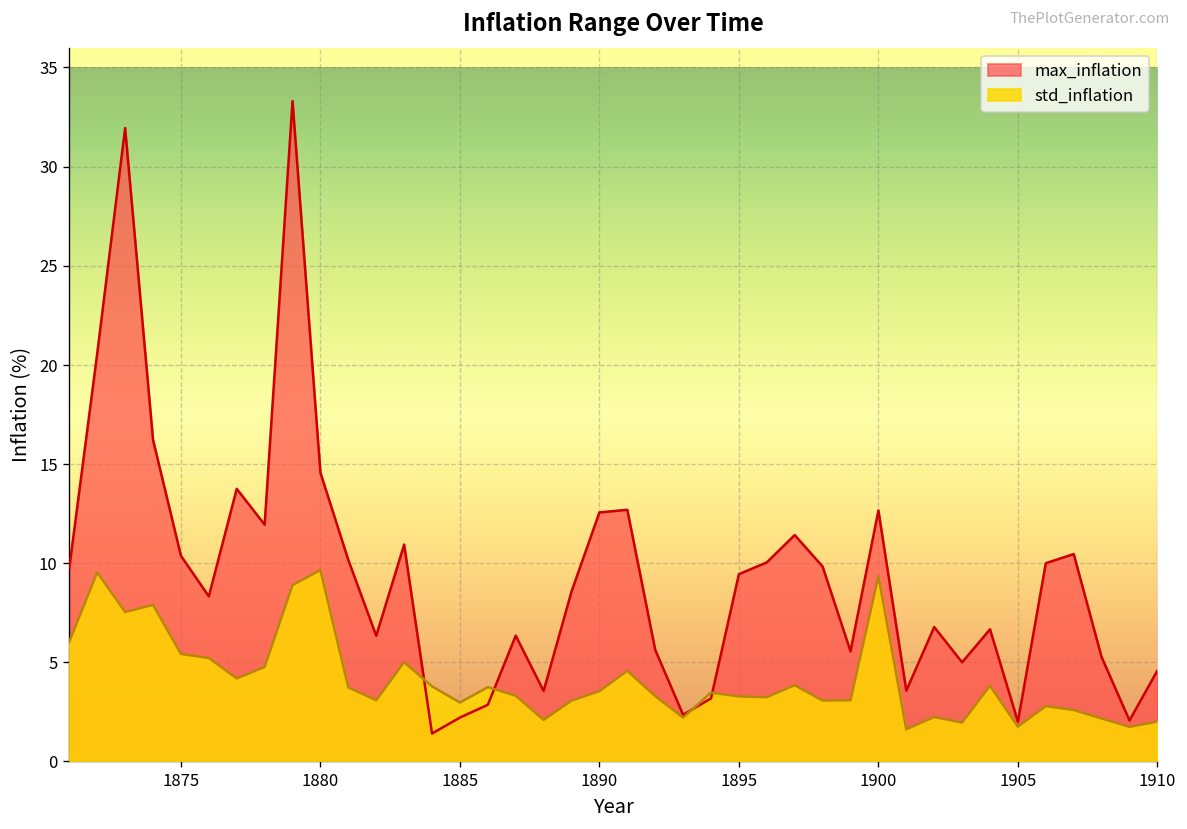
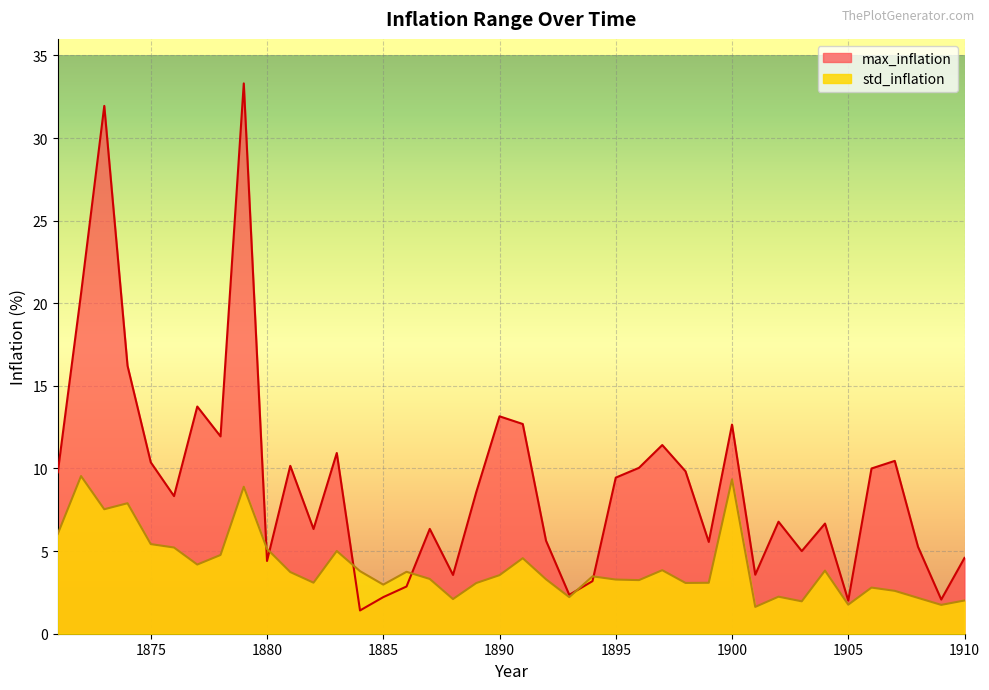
max_inflation, 1880: 14.6 -> 4.4
std_inflation, 1880: 9.7 -> 5.1
max_inflation, 1890: 12.6 -> 13.2
